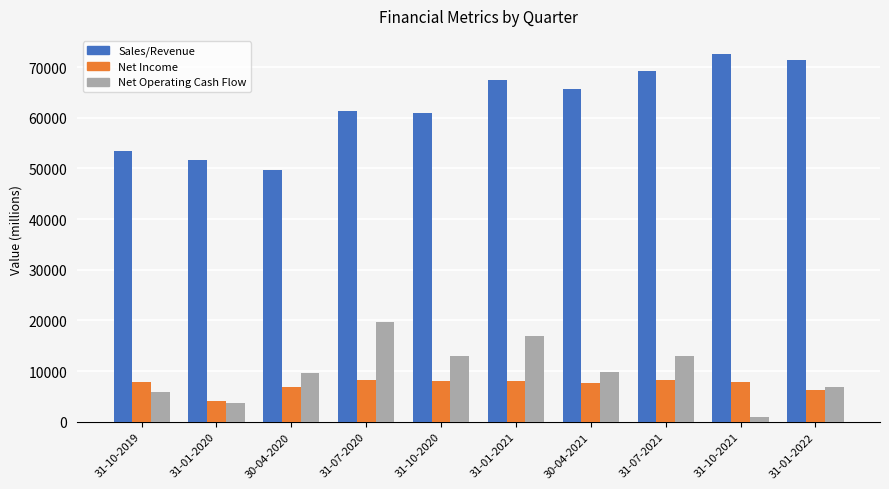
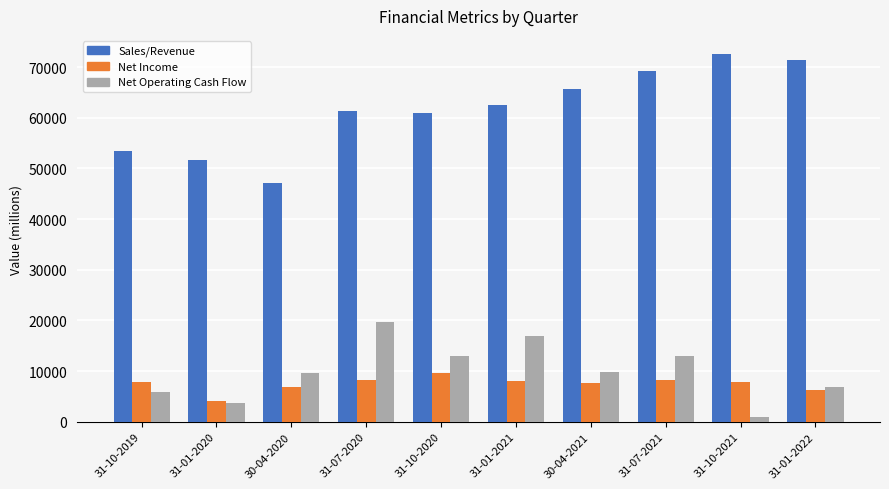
Sales/Revenue, 30-04-2020: 50000 -> 47000
Net Income, 31-10-2020: 8000 -> 10000
Sales/Revenue, 31-01-2021: 67000 -> 63000
